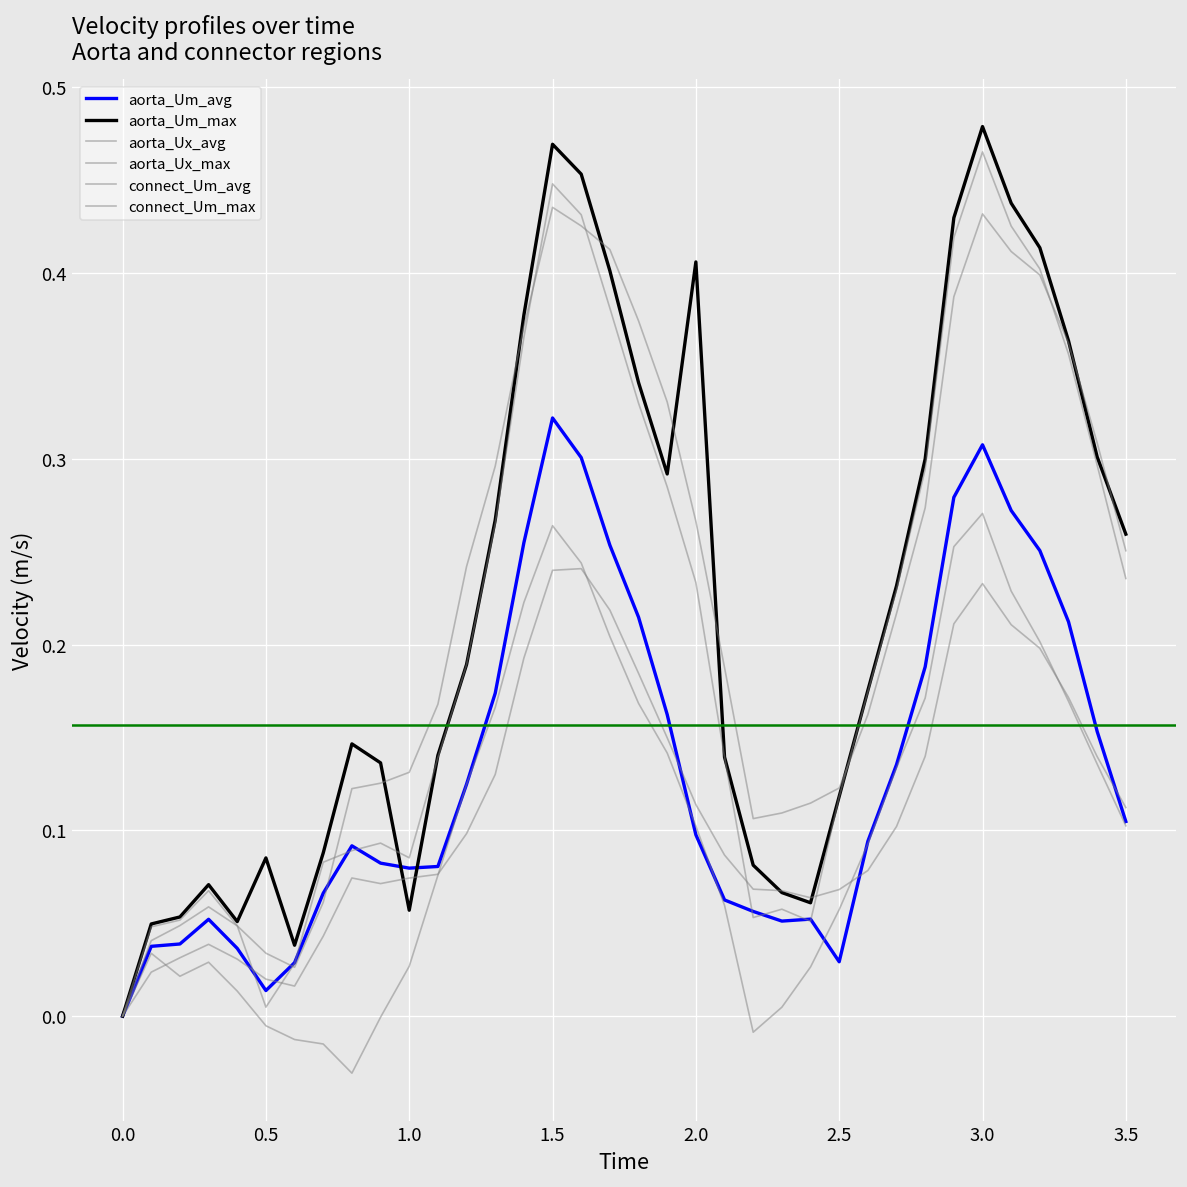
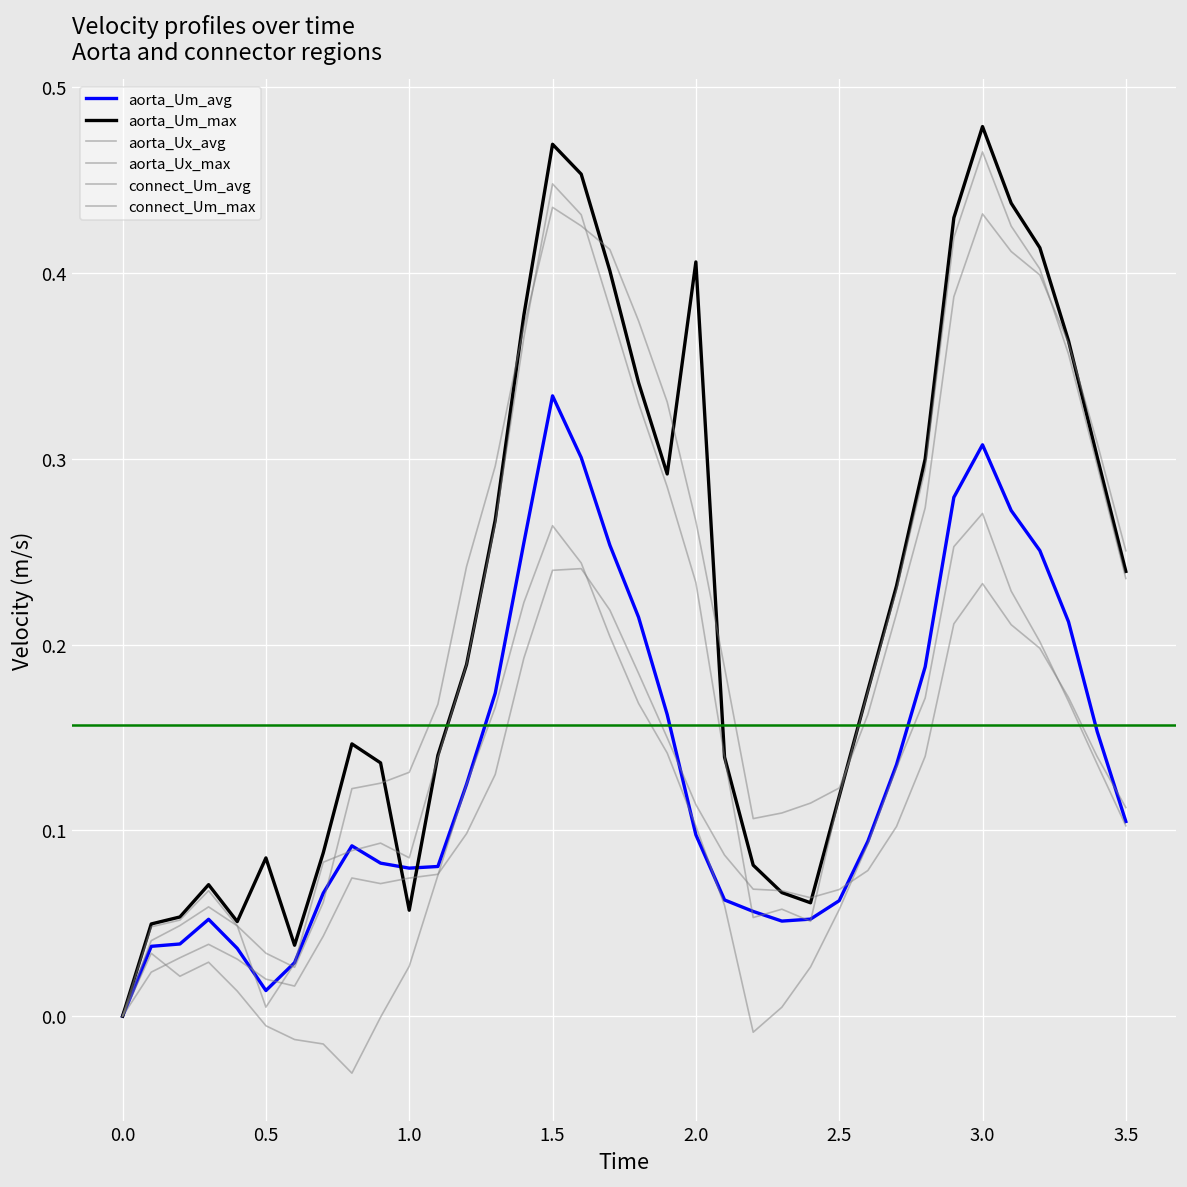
aorta_Um_avg, 1.5: 0.322 -> 0.334
aorta_Um_avg, 2.5: 0.029 -> 0.062
aorta_Um_max, 3.5: 0.259 -> 0.239
